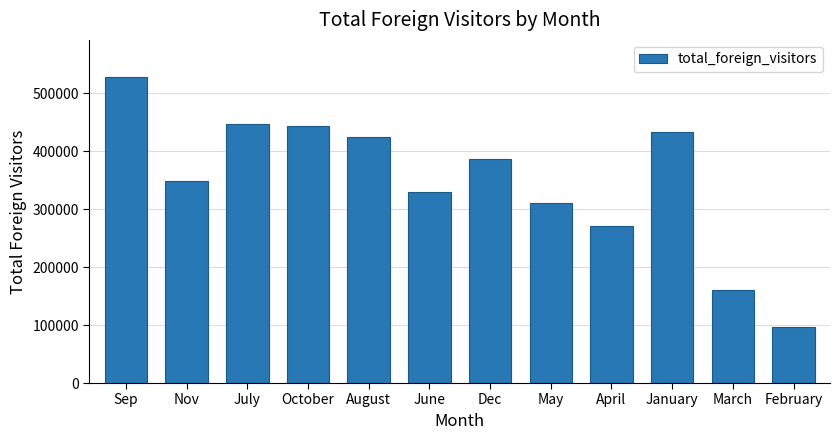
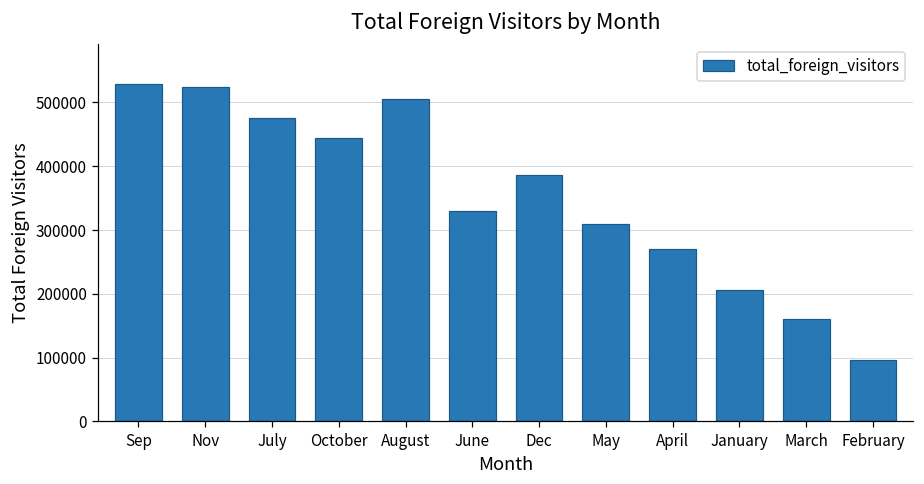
Nov: 350000 -> 520000
July: 450000 -> 480000
August: 420000 -> 500000
January: 430000 -> 210000
